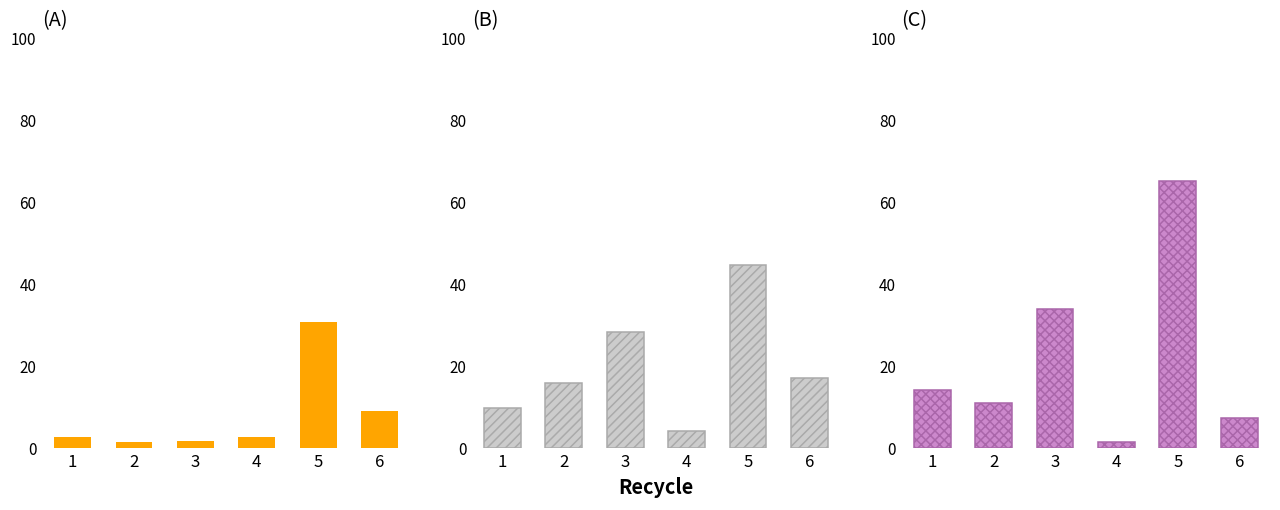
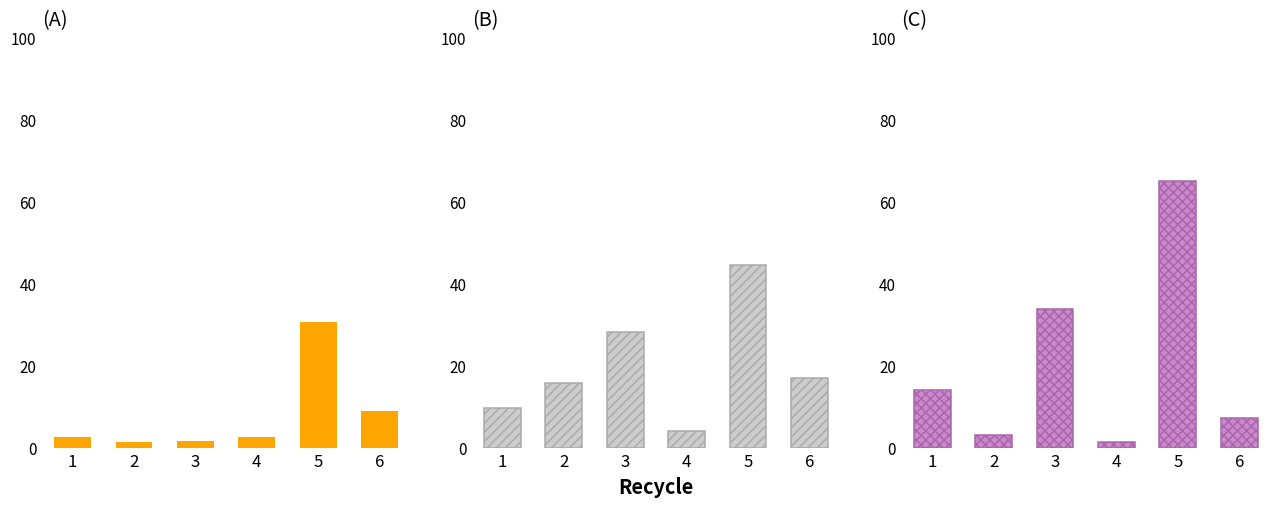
(C), 2: 11 -> 3
